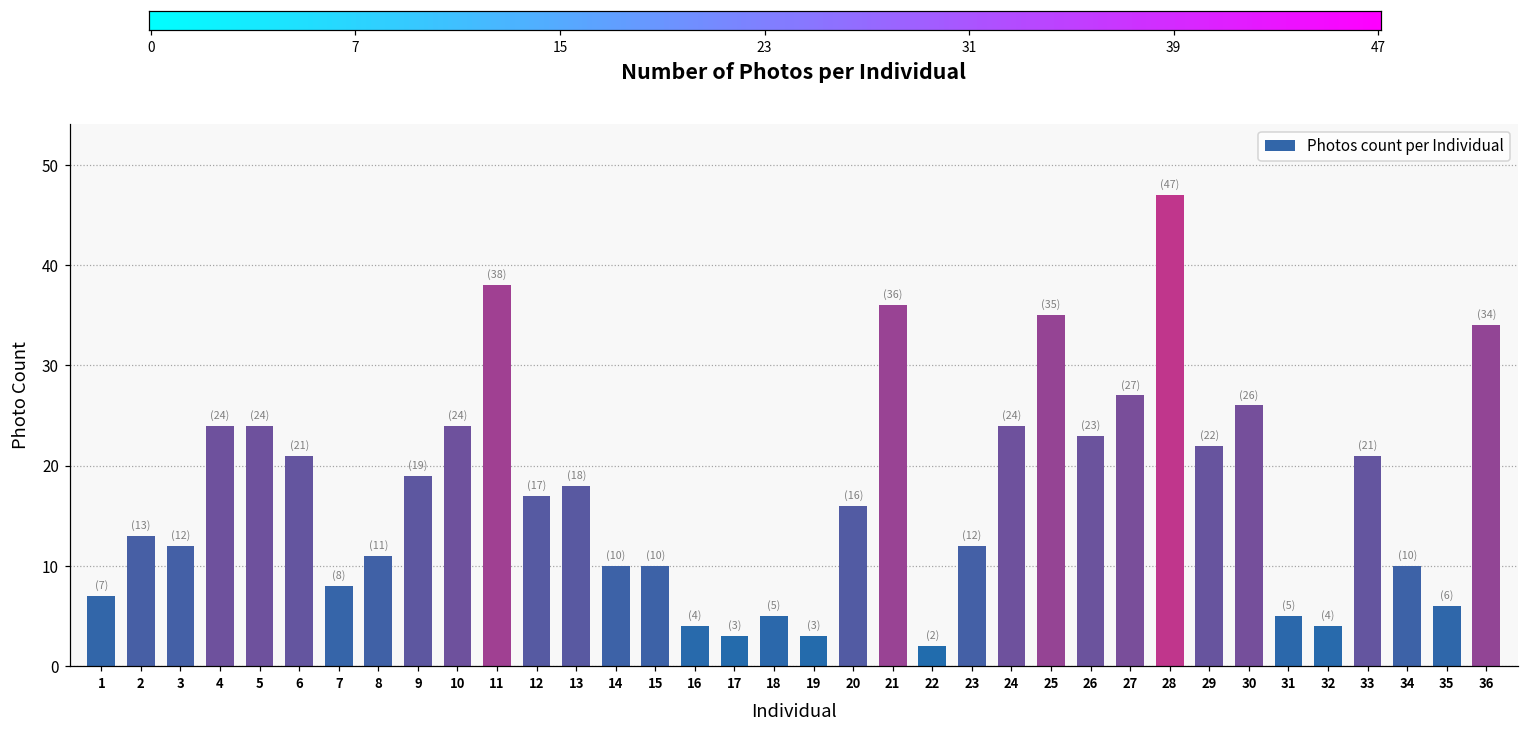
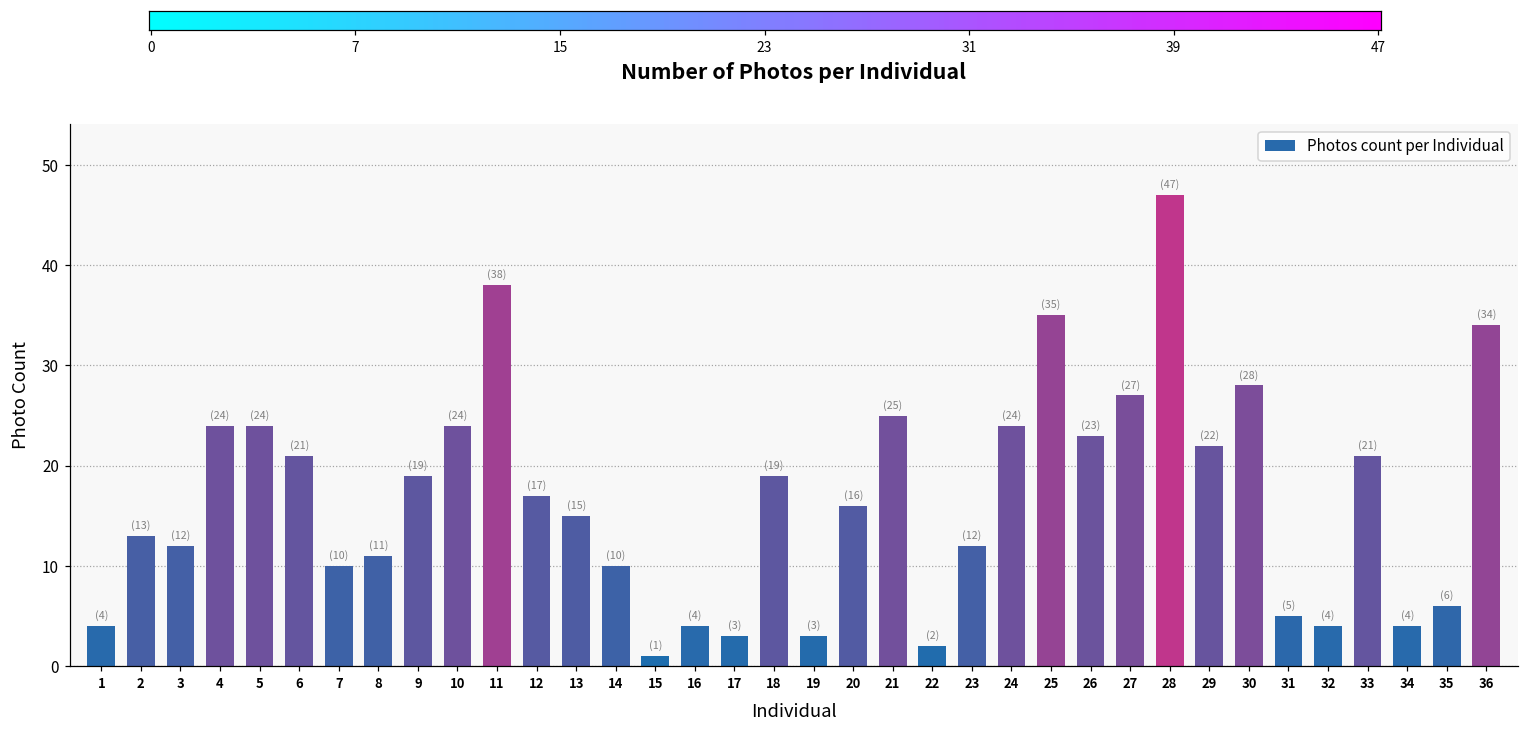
1: (7) -> (4)
7: (8) -> (10)
13: (18) -> (15)
15: (10) -> (1)
18: (5) -> (19)
21: (36) -> (25)
30: (26) -> (28)
34: (10) -> (4)
